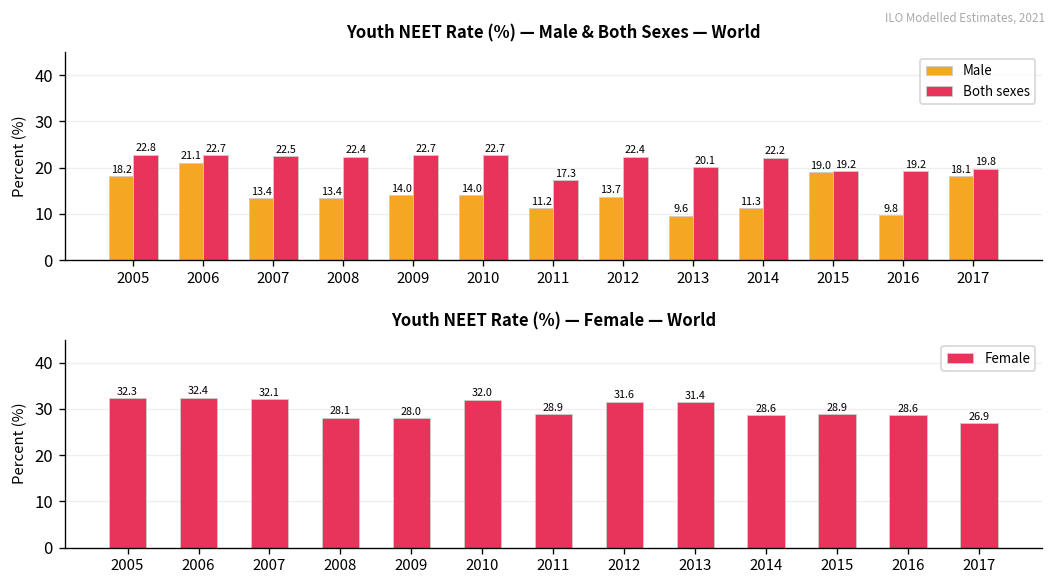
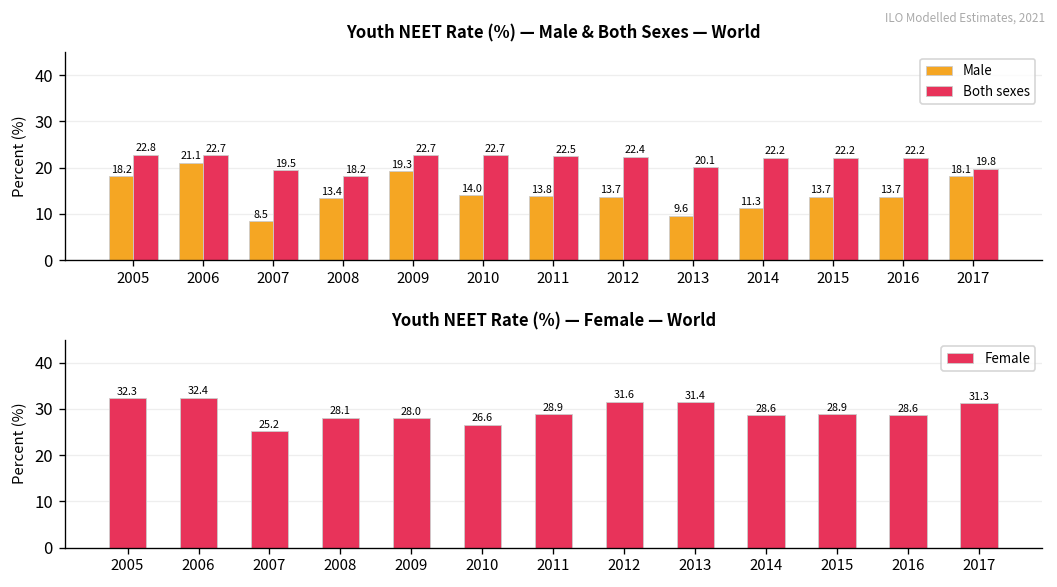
Youth NEET Rate (%) — Male & Both Sexes — World, Male, 2007: 13.4 -> 8.5
Youth NEET Rate (%) — Male & Both Sexes — World, Both sexes, 2007: 22.5 -> 19.5
Youth NEET Rate (%) — Male & Both Sexes — World, Both sexes, 2008: 22.4 -> 18.2
Youth NEET Rate (%) — Male & Both Sexes — World, Male, 2009: 14.0 -> 19.3
Youth NEET Rate (%) — Male & Both Sexes — World, Male, 2011: 11.2 -> 13.8
Youth NEET Rate (%) — Male & Both Sexes — World, Both sexes, 2011: 17.3 -> 22.5
Youth NEET Rate (%) — Male & Both Sexes — World, Male, 2015: 19.0 -> 13.7
Youth NEET Rate (%) — Male & Both Sexes — World, Both sexes, 2015: 19.2 -> 22.2
Youth NEET Rate (%) — Male & Both Sexes — World, Male, 2016: 9.8 -> 13.7
Youth NEET Rate (%) — Male & Both Sexes — World, Both sexes, 2016: 19.2 -> 22.2
Youth NEET Rate (%) — Female — World, 2007: 32.1 -> 25.2
Youth NEET Rate (%) — Female — World, 2010: 32.0 -> 26.6
Youth NEET Rate (%) — Female — World, 2017: 26.9 -> 31.3
